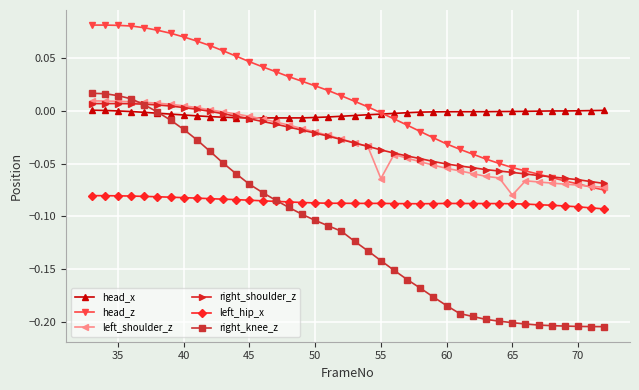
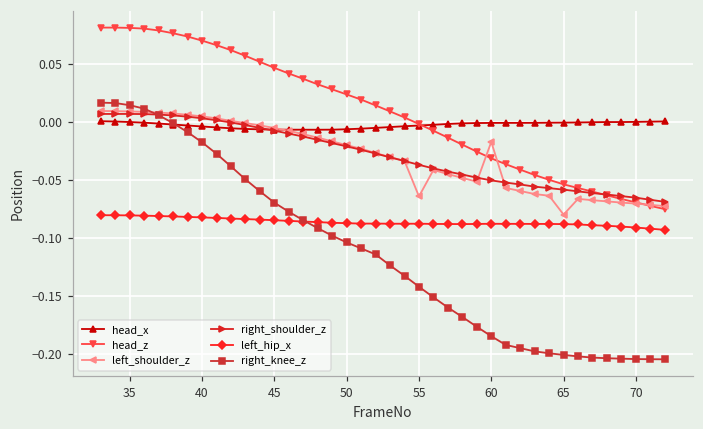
left_shoulder_z, 60: -0.055 -> -0.017
